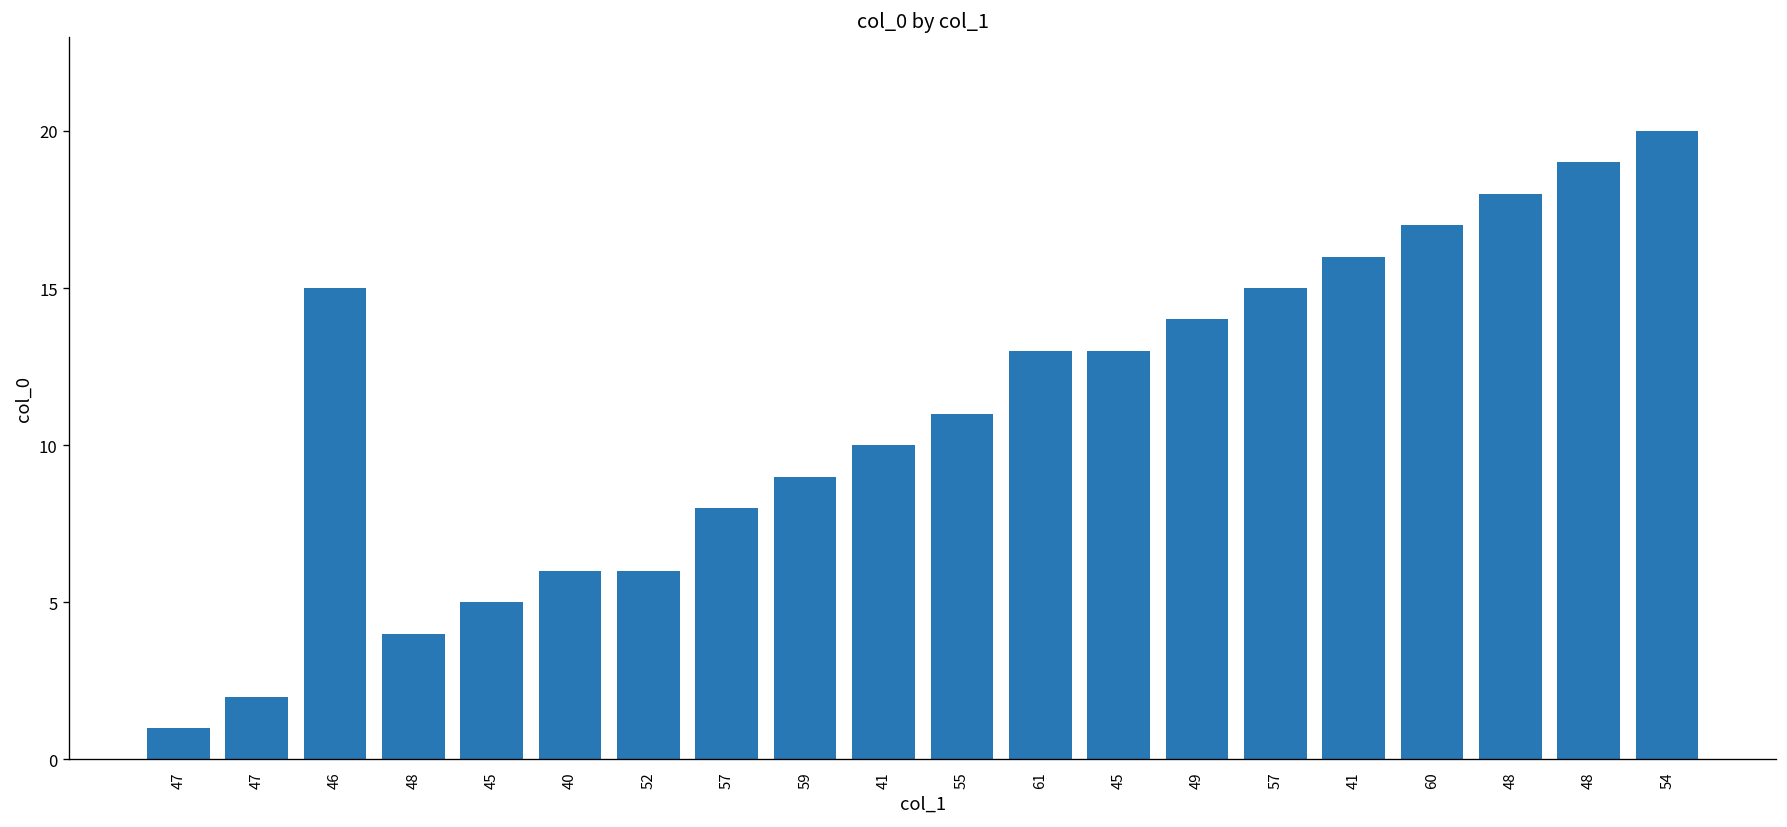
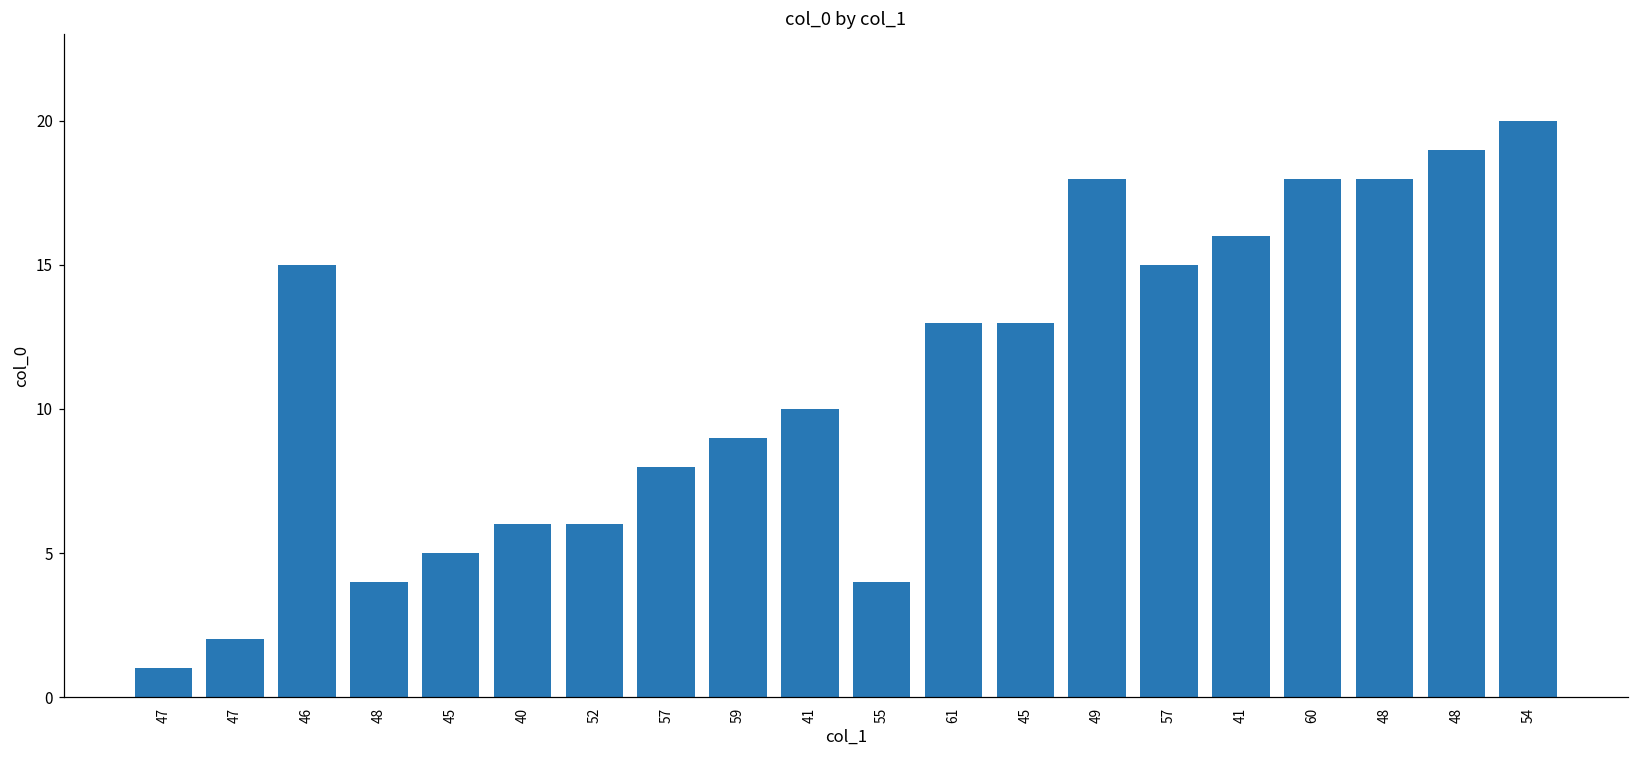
55: 11 -> 4
49: 14 -> 18
60: 17 -> 18
